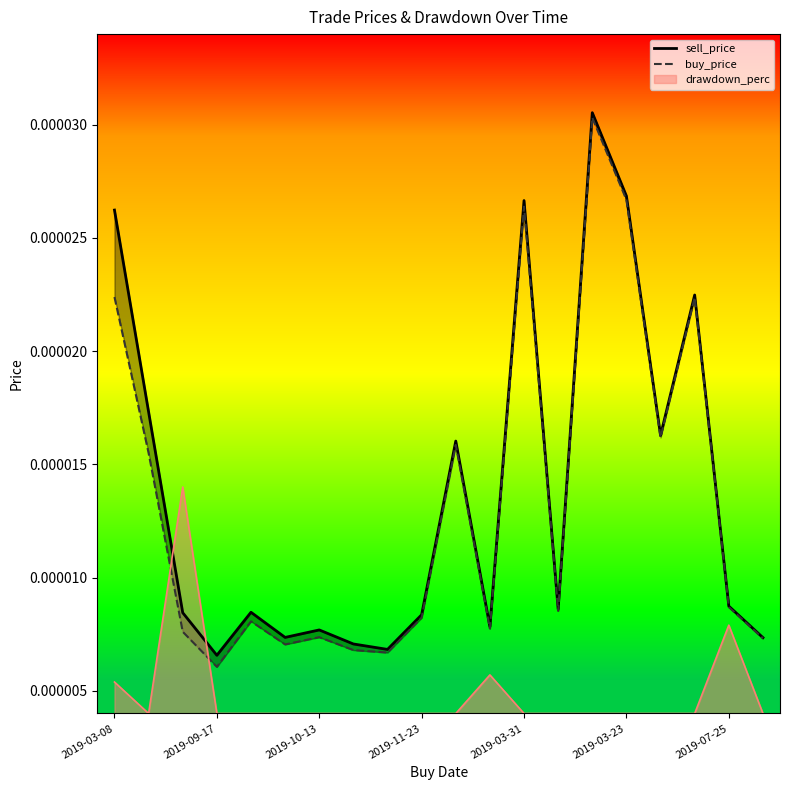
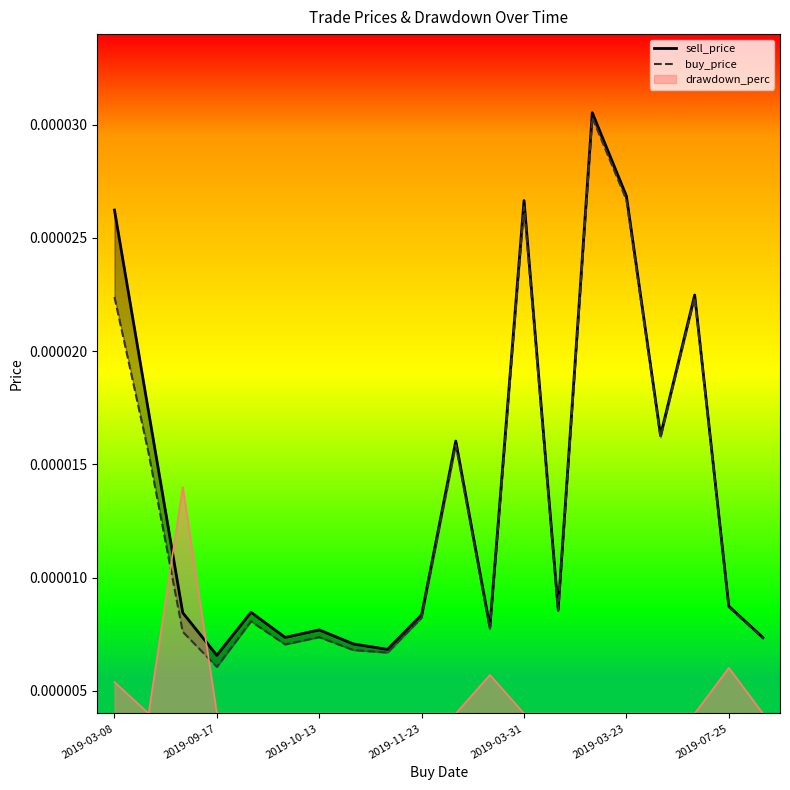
drawdown_perc, 2019-07-25: 0.0000079 -> 0.0000060
